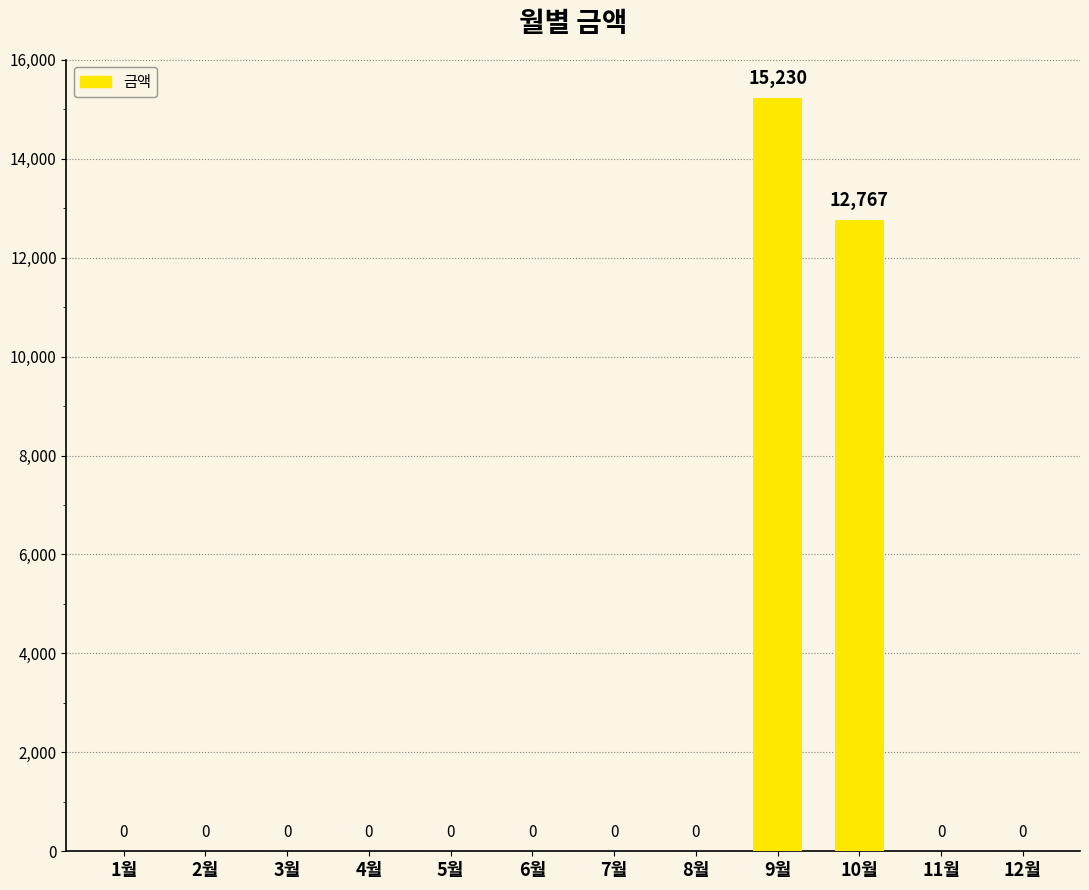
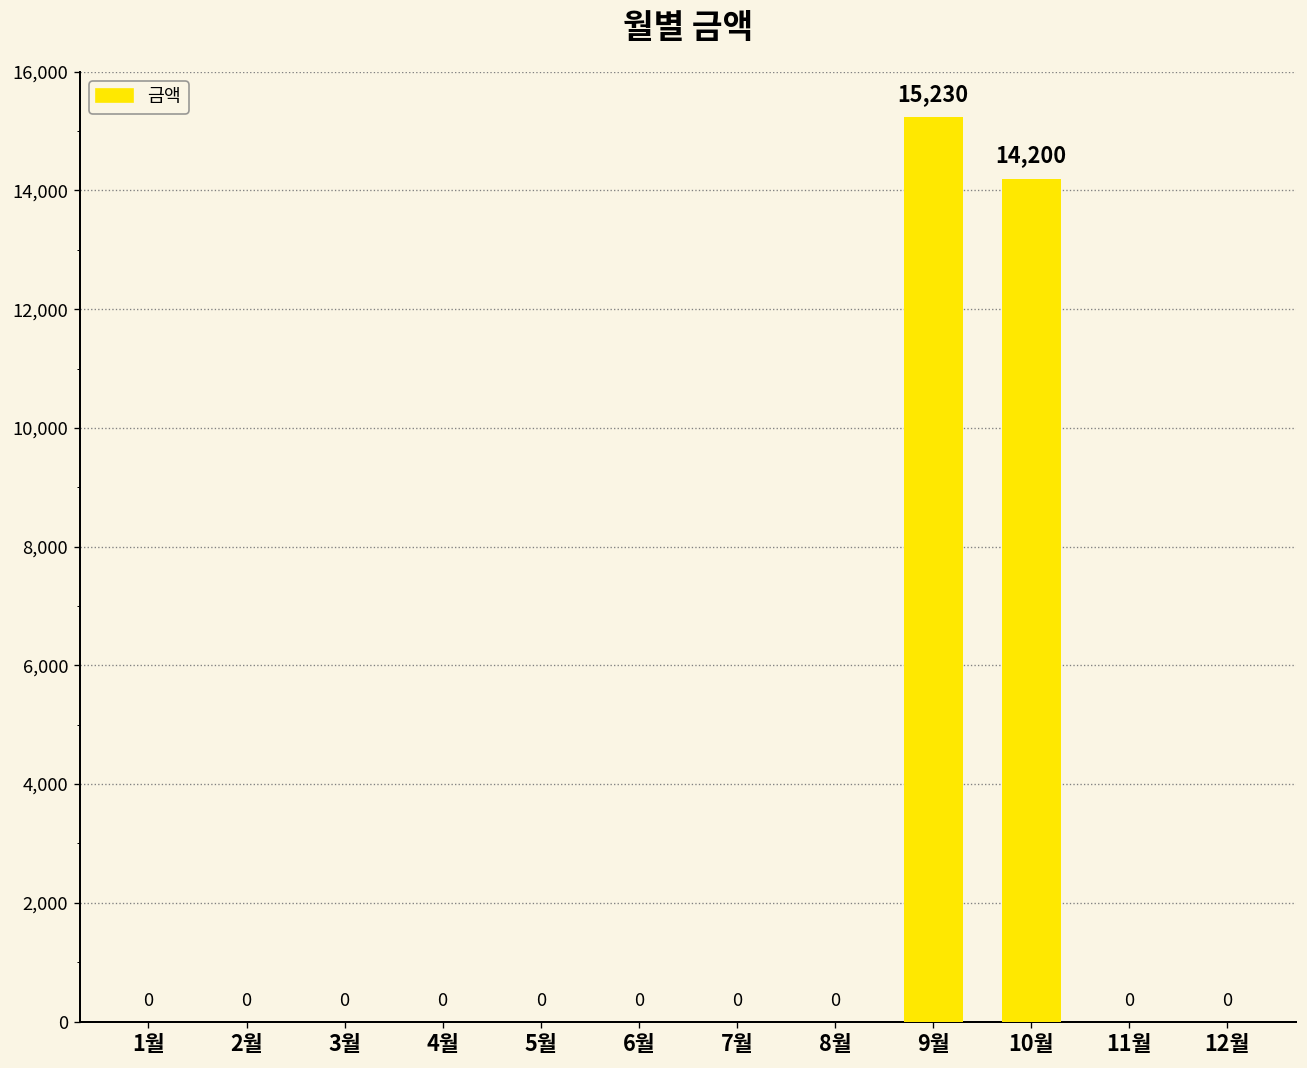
10월: 12,767 -> 14,200
